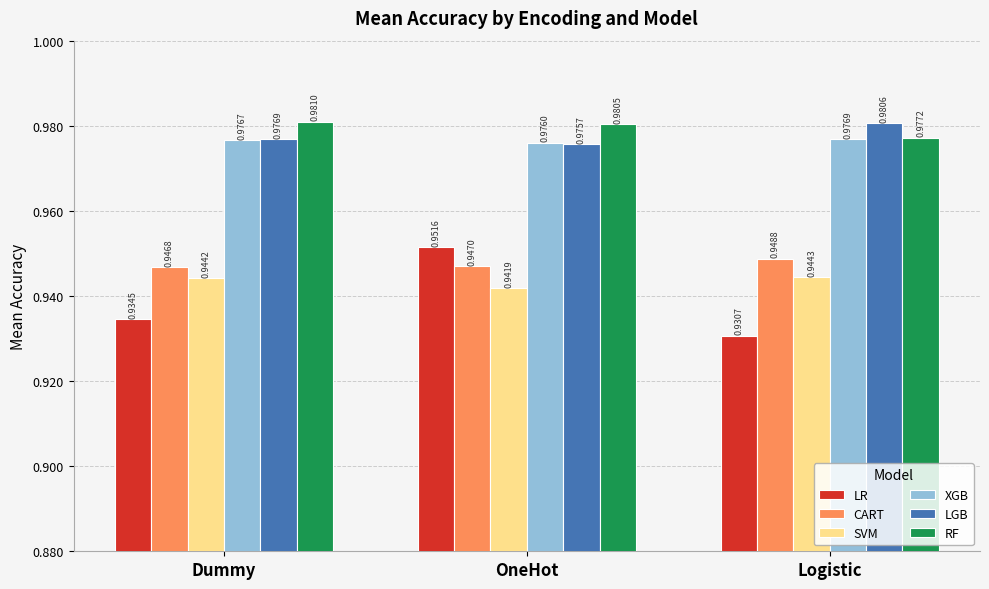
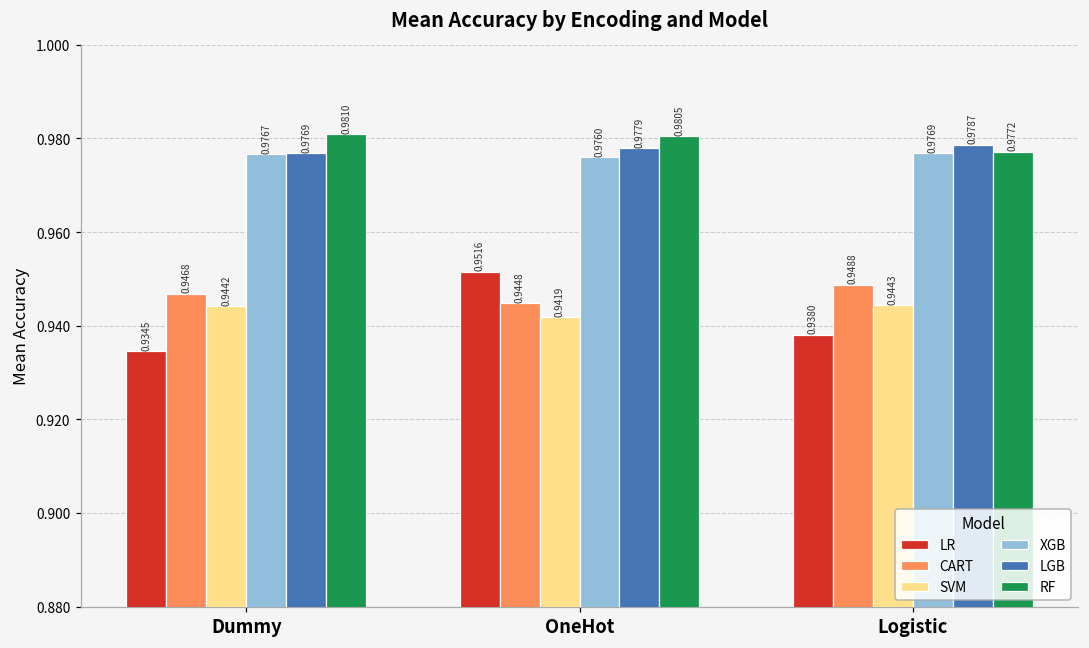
CART, OneHot: 0.9470 -> 0.9448
LGB, OneHot: 0.9757 -> 0.9779
LR, Logistic: 0.9307 -> 0.9380
LGB, Logistic: 0.9806 -> 0.9787
